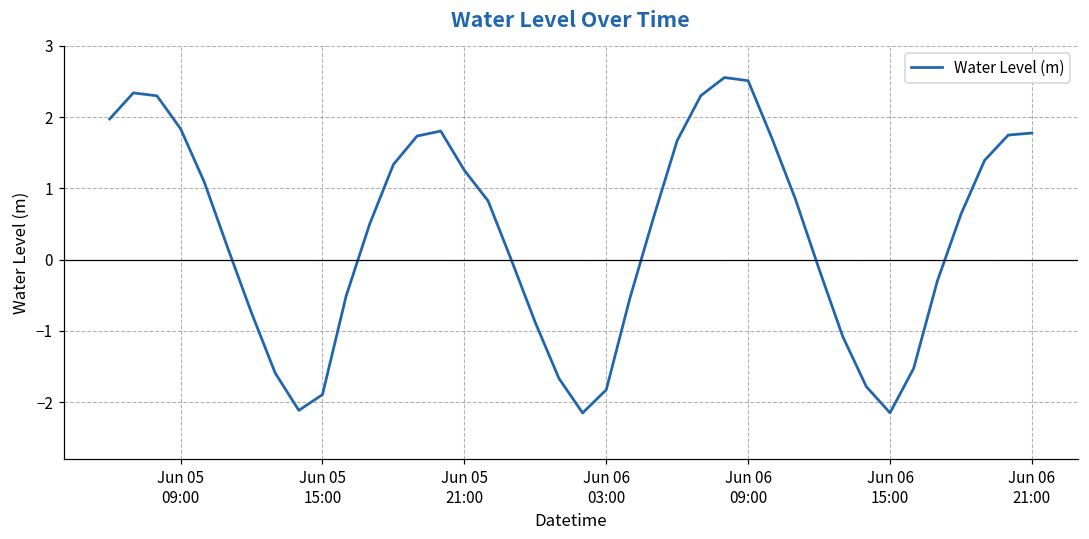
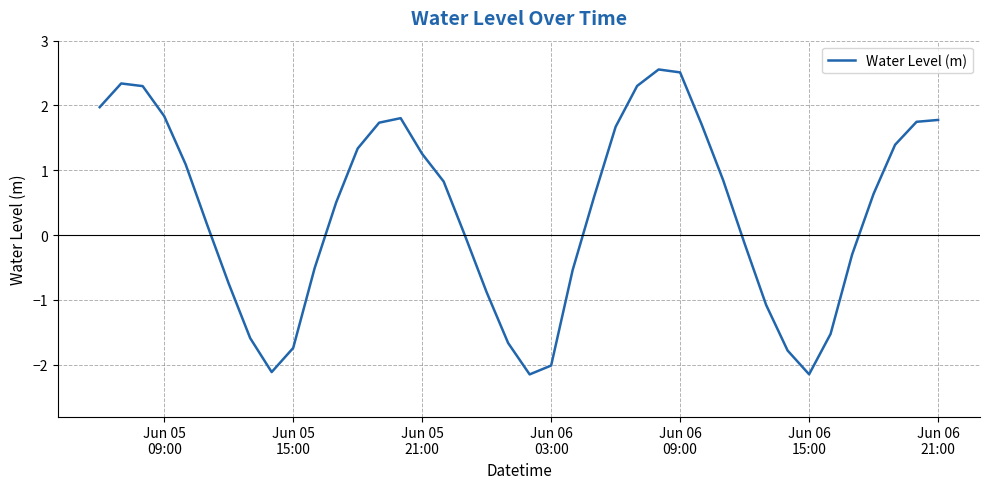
Jun 05 15:00: -1.9 -> -1.7
Jun 06 03:00: -1.8 -> -2.0
